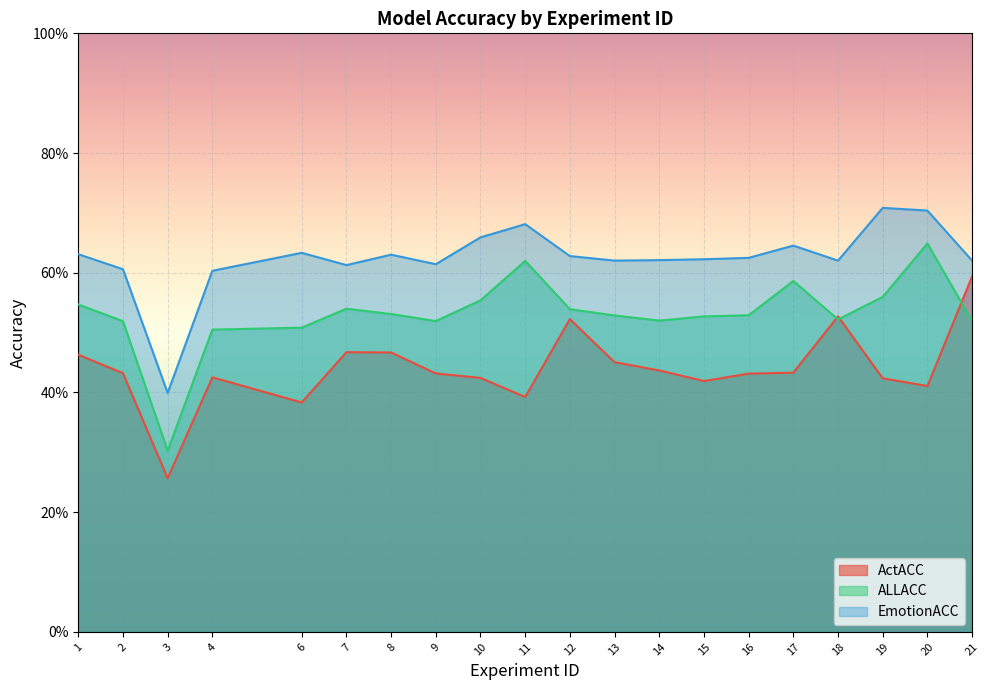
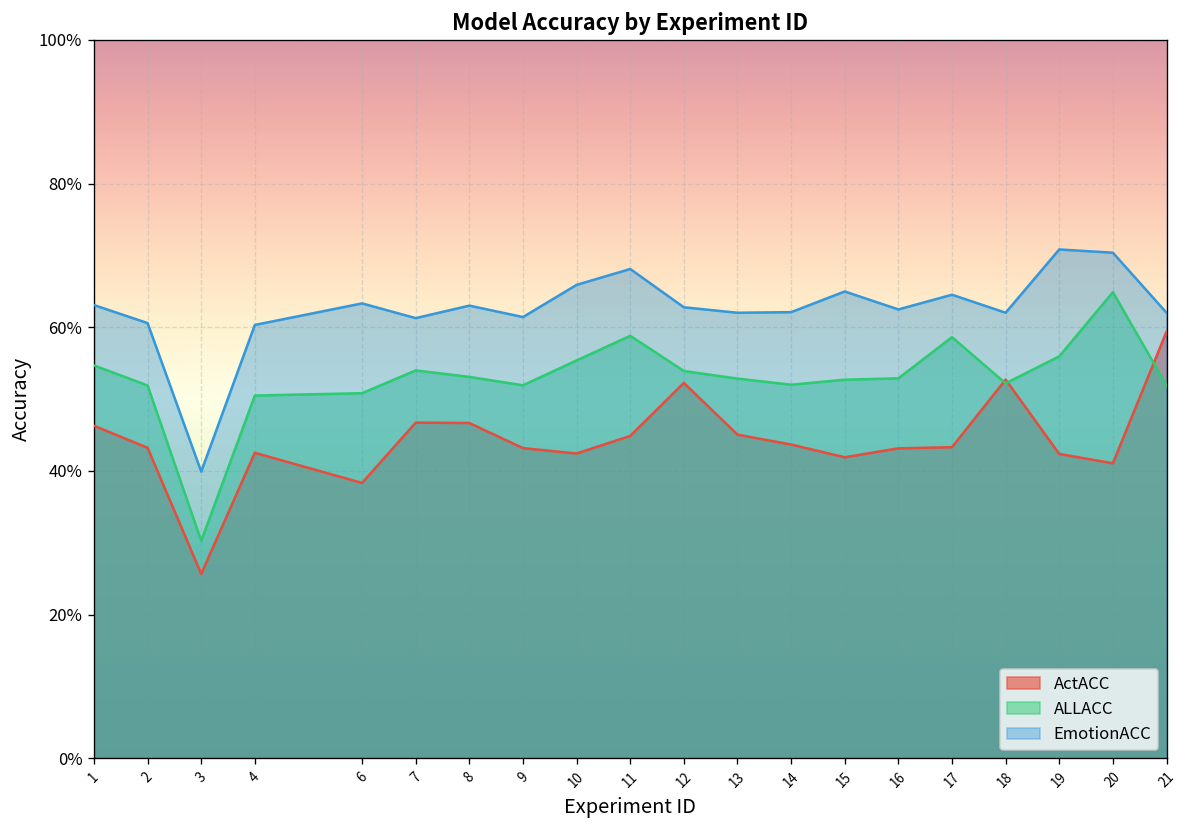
ActACC, 11: 39% -> 45%
ALLACC, 11: 62% -> 59%
EmotionACC, 15: 62% -> 65%
